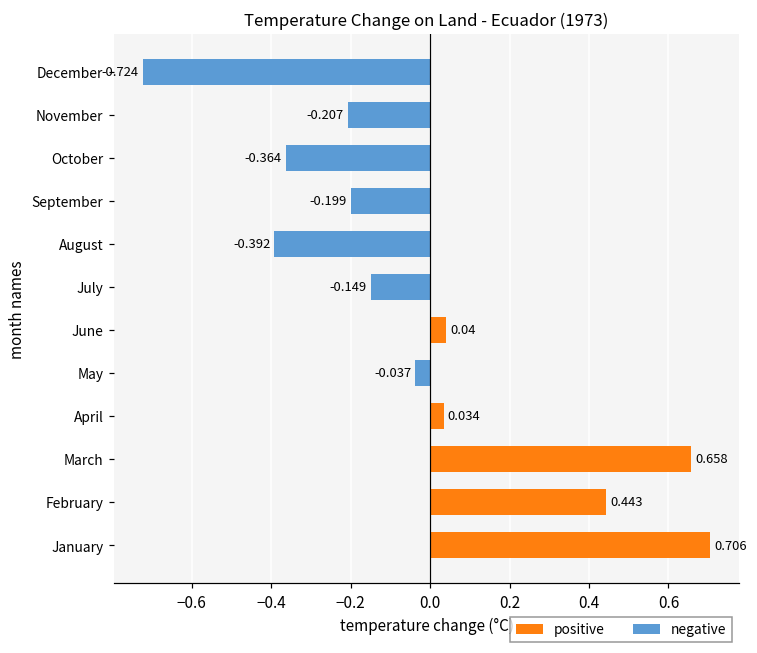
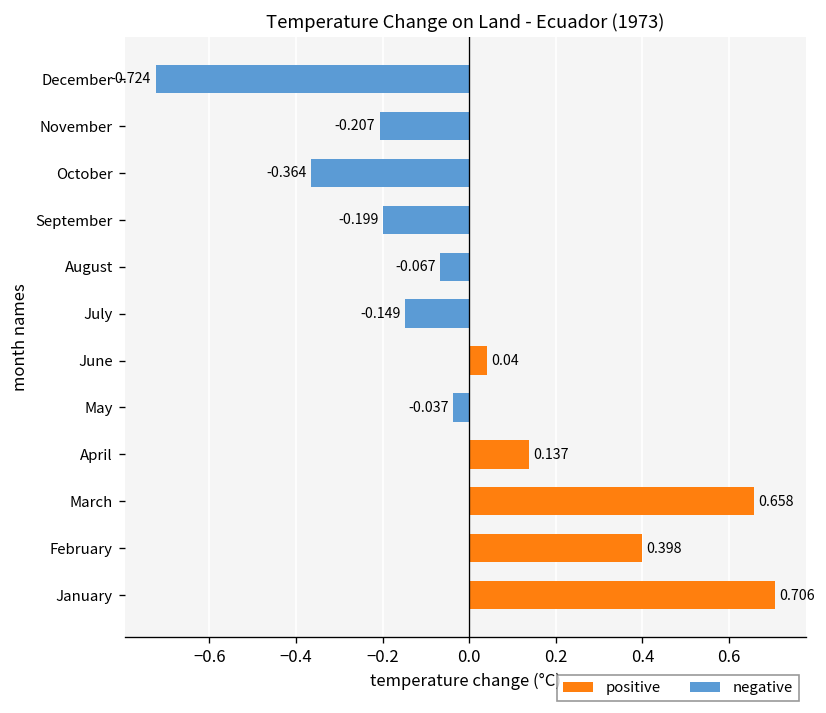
negative, August: -0.392 -> -0.067
positive, April: 0.034 -> 0.137
positive, February: 0.443 -> 0.398
